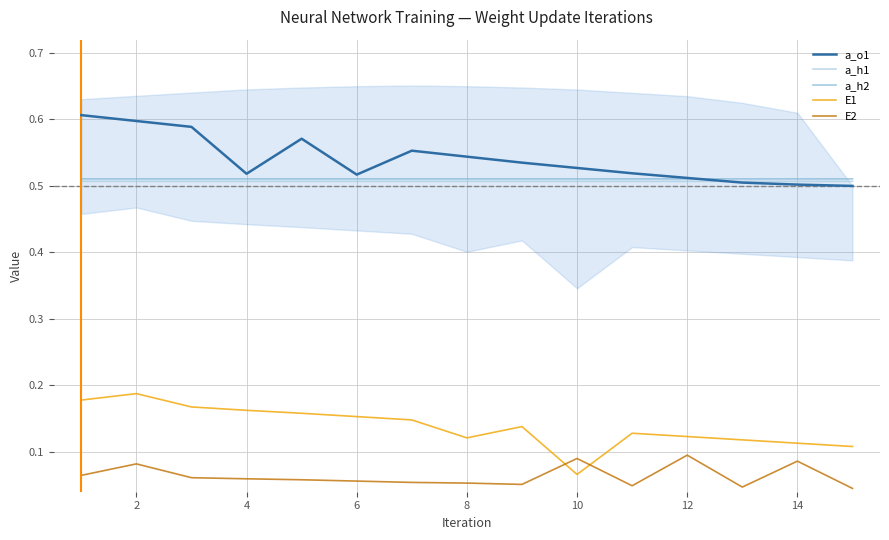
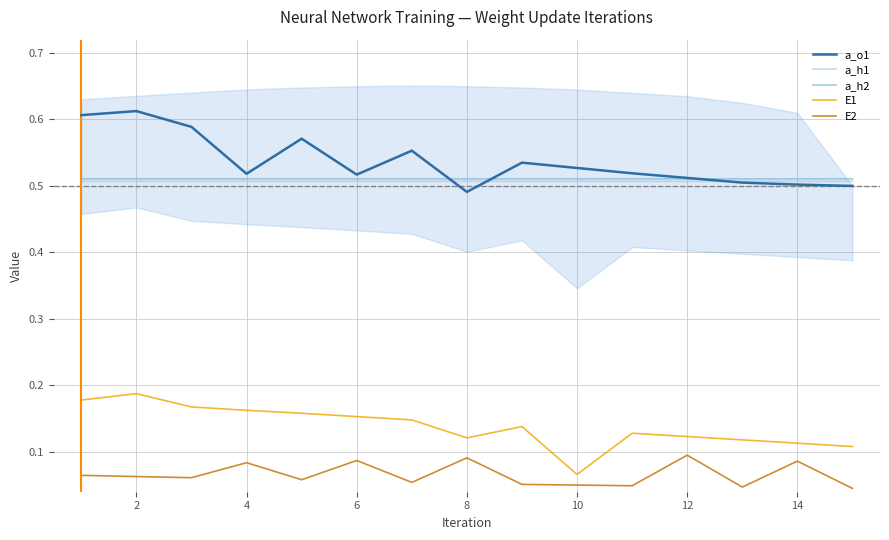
a_o1, 2: 0.60 -> 0.61
E2, 2: 0.08 -> 0.06
E2, 4: 0.06 -> 0.08
E2, 6: 0.06 -> 0.09
a_o1, 8: 0.54 -> 0.49
E2, 8: 0.05 -> 0.09
E2, 10: 0.09 -> 0.05
